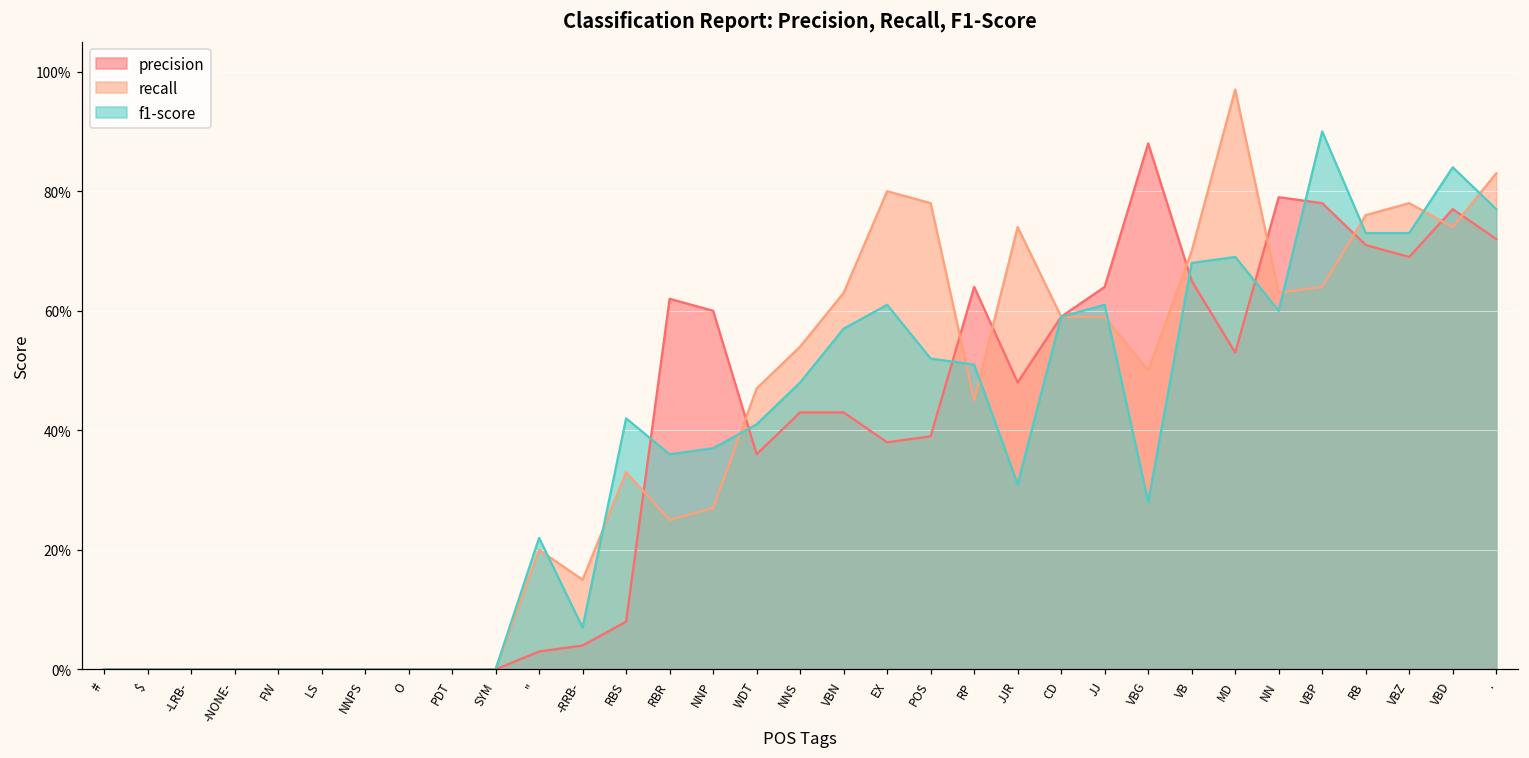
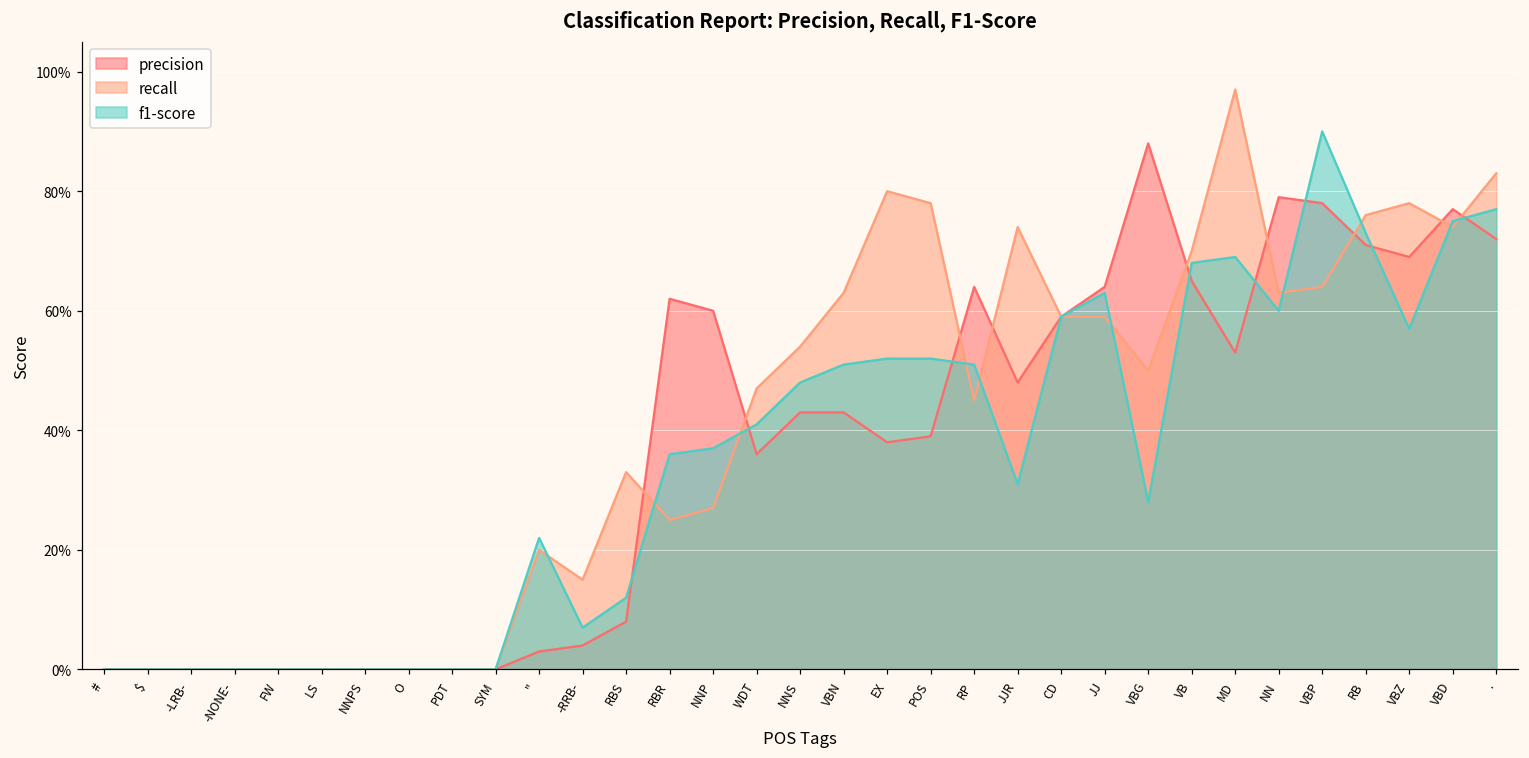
f1-score, RBS: 42% -> 12%
f1-score, VBN: 57% -> 51%
f1-score, EX: 61% -> 52%
f1-score, JJ: 61% -> 63%
f1-score, VBZ: 73% -> 57%
f1-score, VBD: 84% -> 75%
